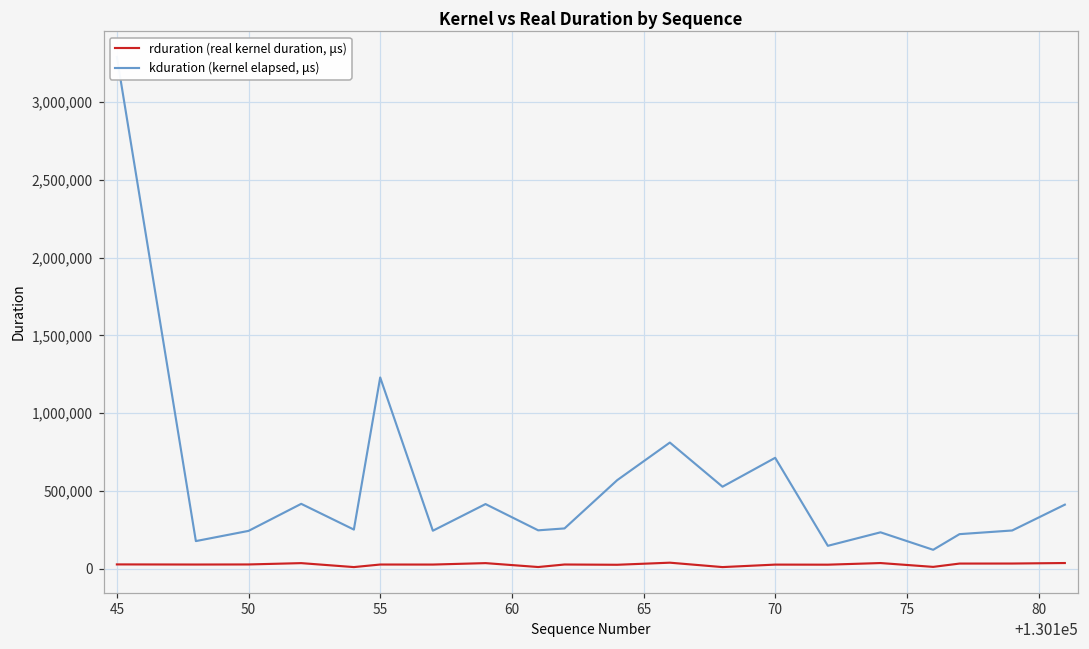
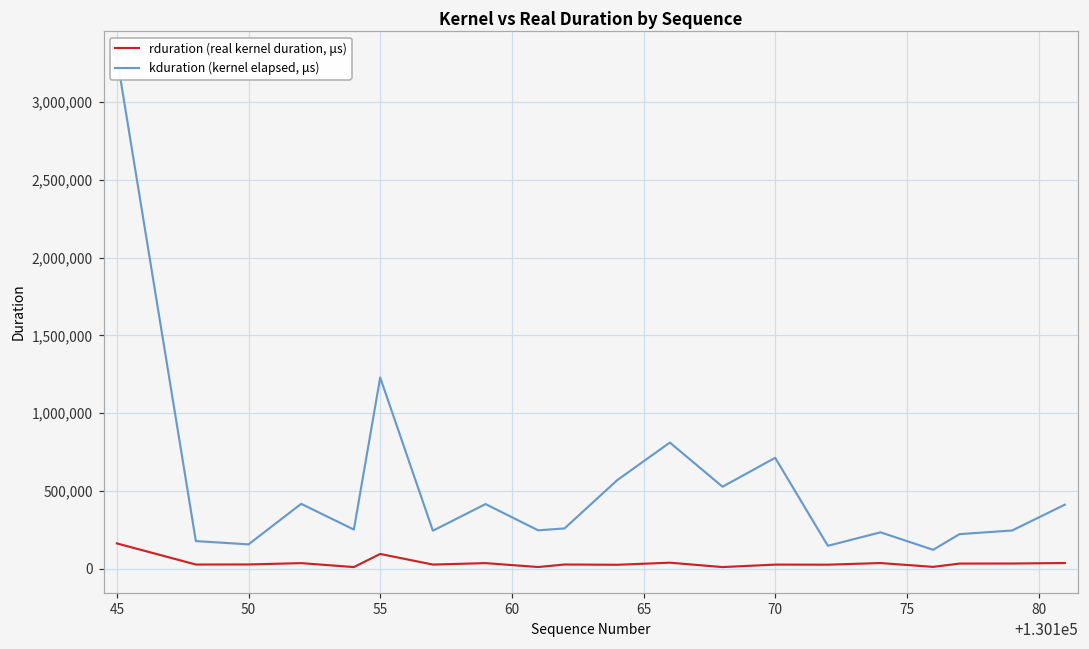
rduration (real kernel duration, μs), 45: 30,000 -> 160,000
kduration (kernel elapsed, μs), 50: 240,000 -> 160,000
rduration (real kernel duration, μs), 55: 30,000 -> 100,000
